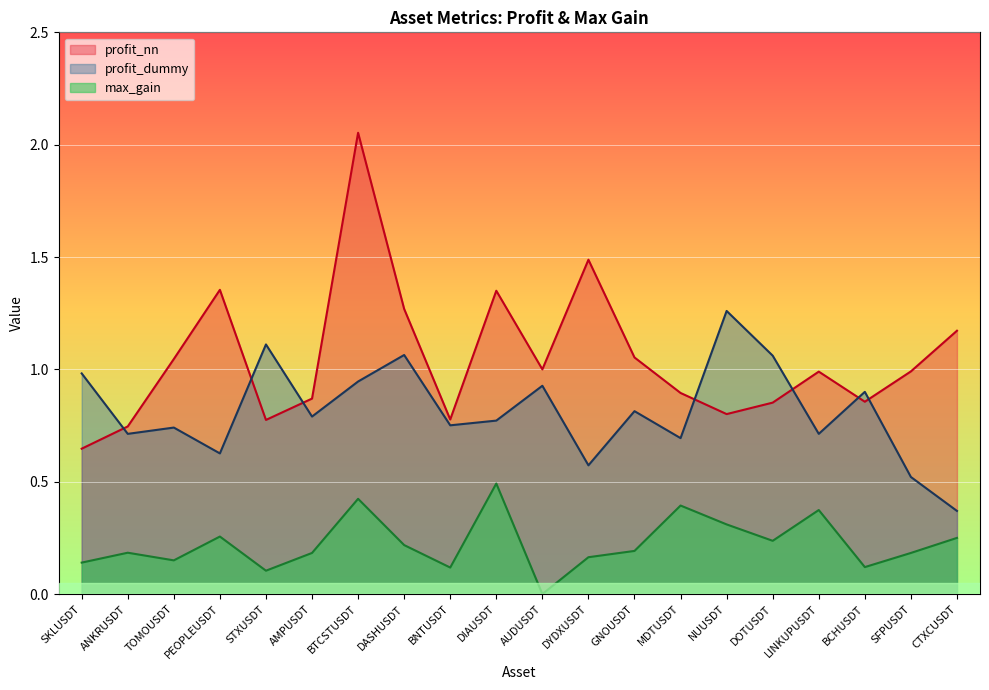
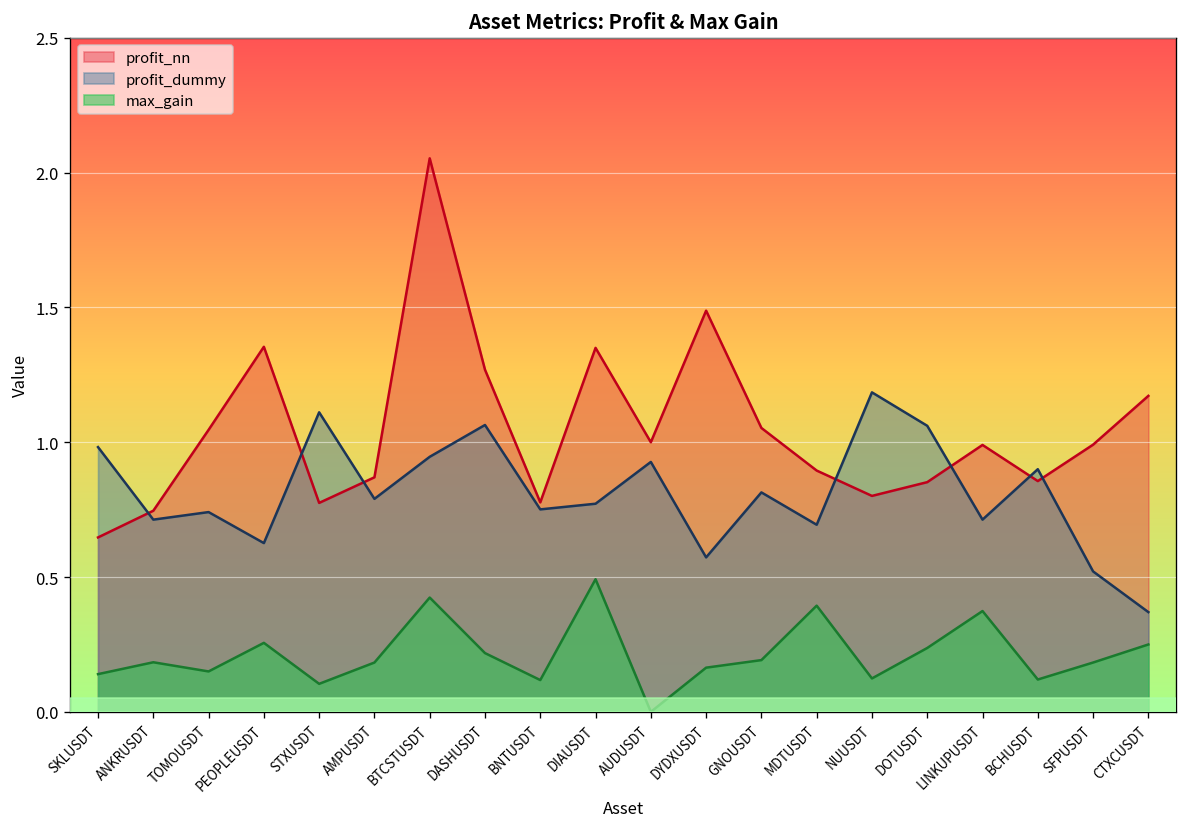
profit_dummy, NUUSDT: 1.26 -> 1.19
max_gain, NUUSDT: 0.31 -> 0.12
